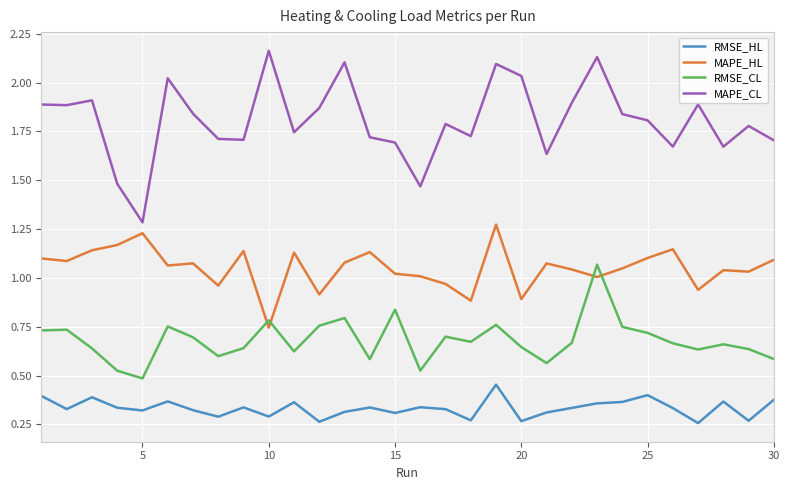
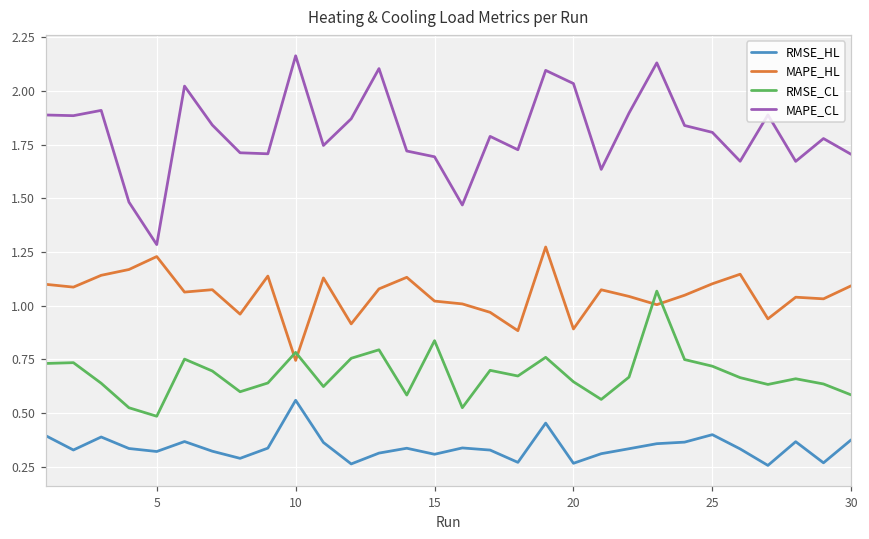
RMSE_HL, 10: 0.29 -> 0.56
